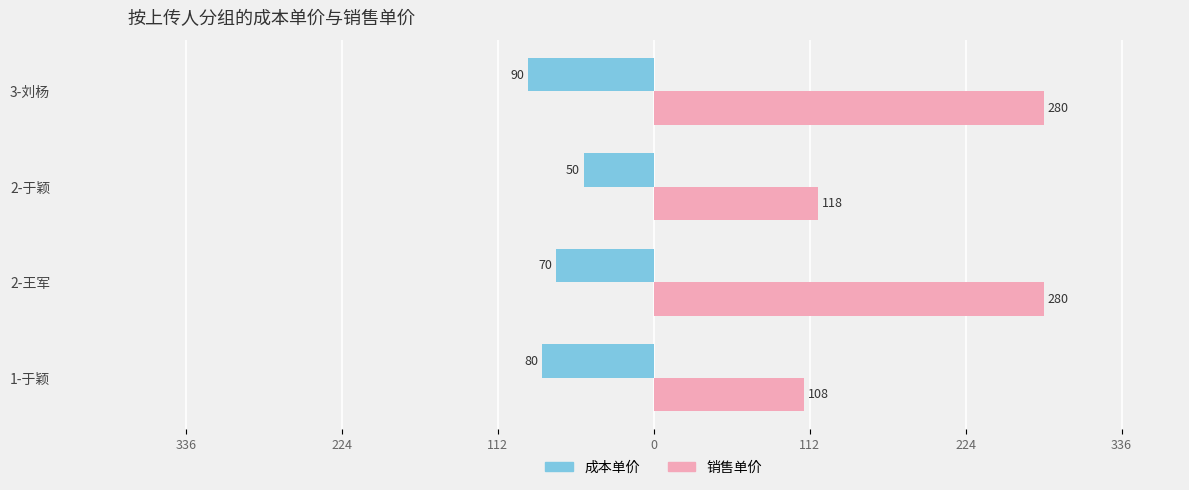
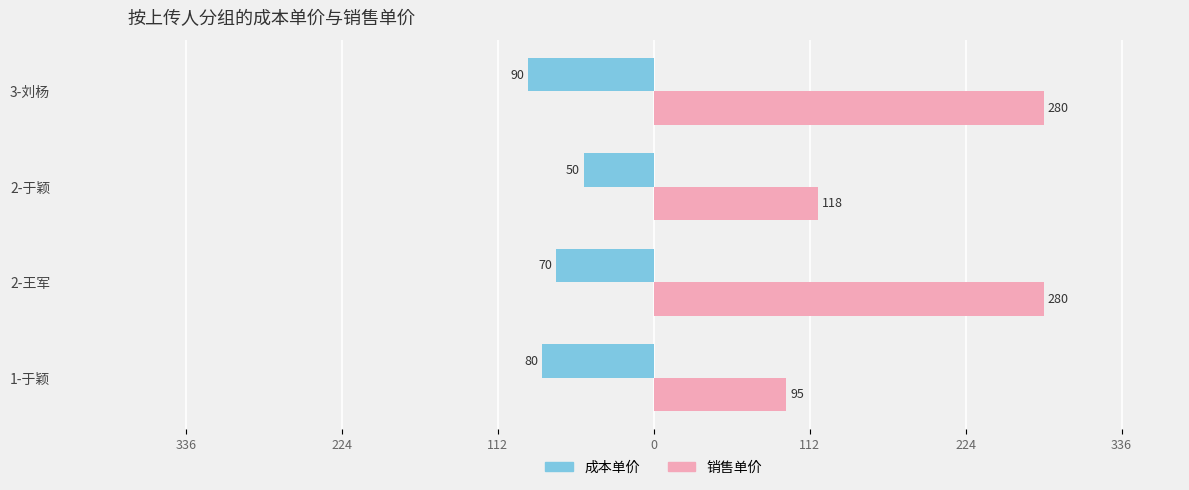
销售单价, 1-于颖: 108 -> 95
